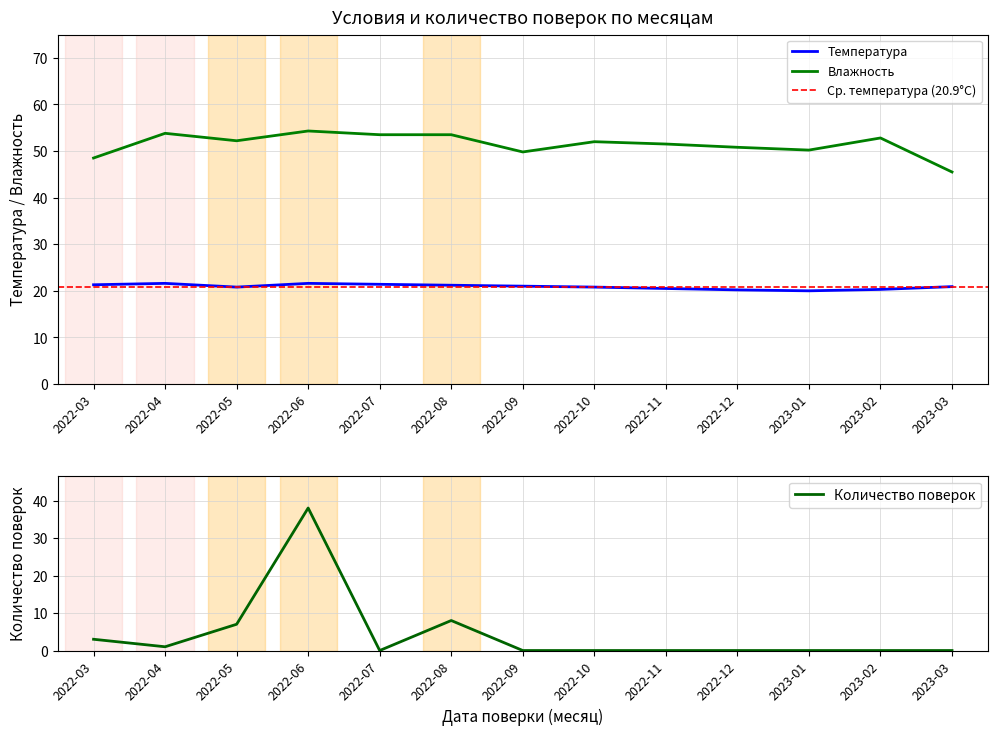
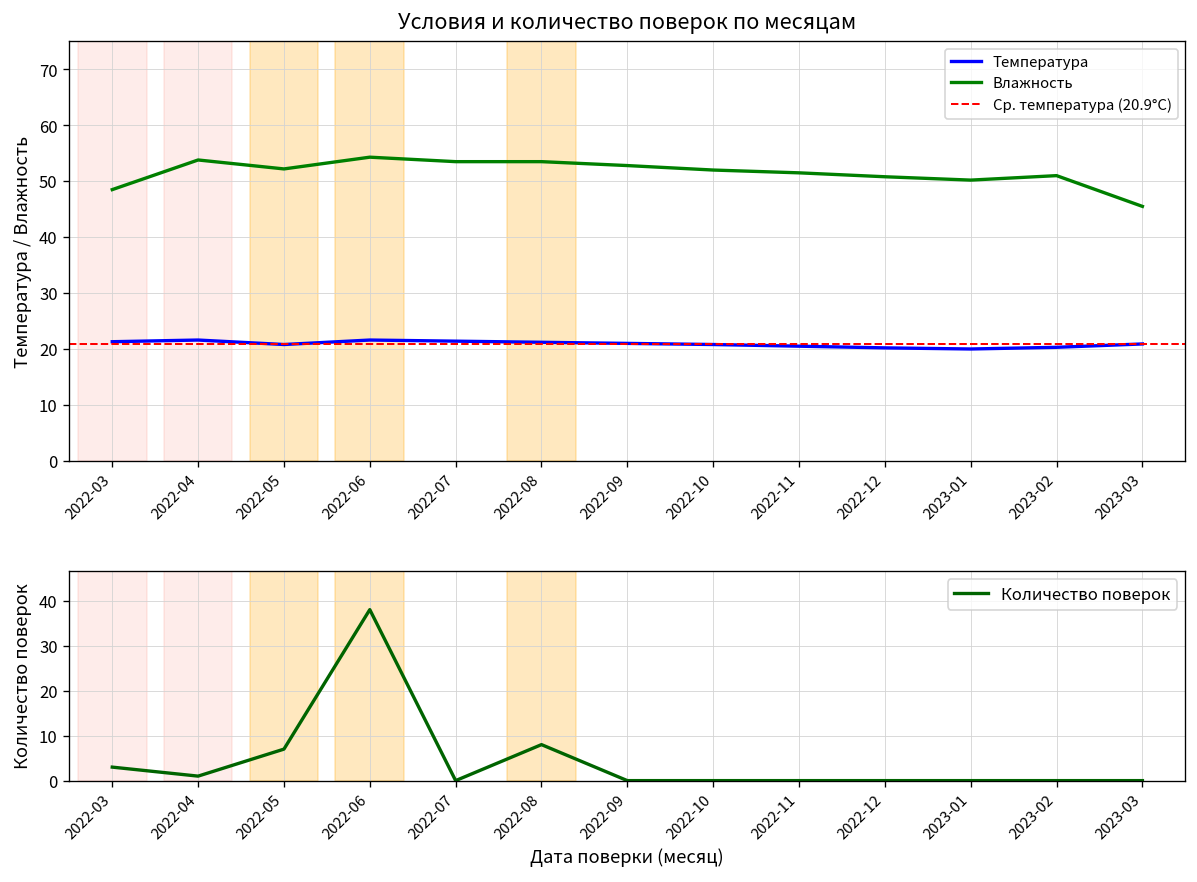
Условия и количество поверок по месяцам, Влажность, 2022-09: 50 -> 53
Условия и количество поверок по месяцам, Влажность, 2023-02: 53 -> 51
